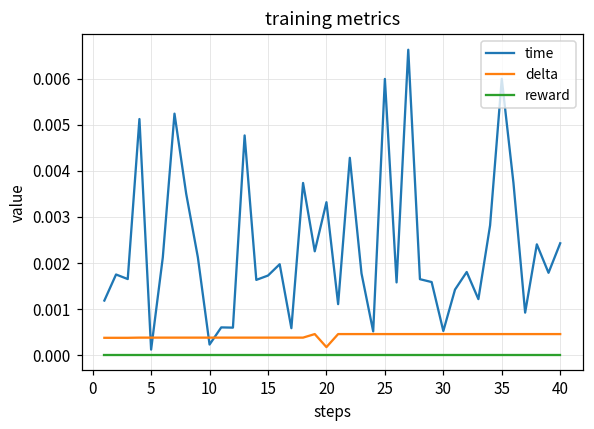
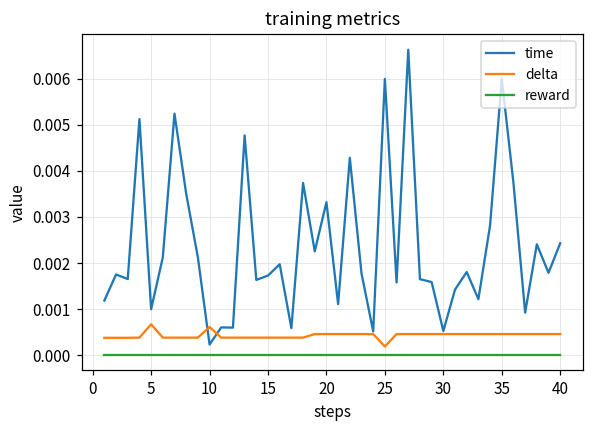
time, 5: 0.0001 -> 0.0010
delta, 5: 0.0004 -> 0.0007
delta, 10: 0.0004 -> 0.0006
delta, 20: 0.0002 -> 0.0005
delta, 25: 0.0005 -> 0.0002
